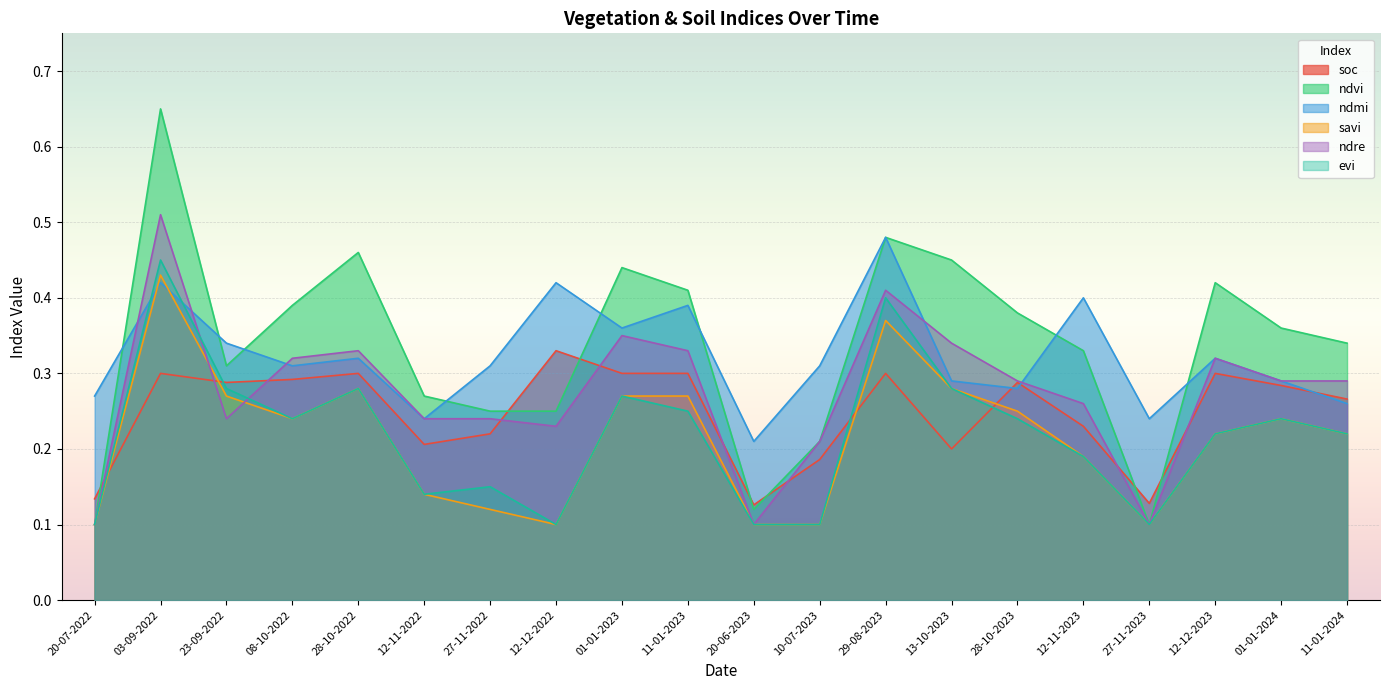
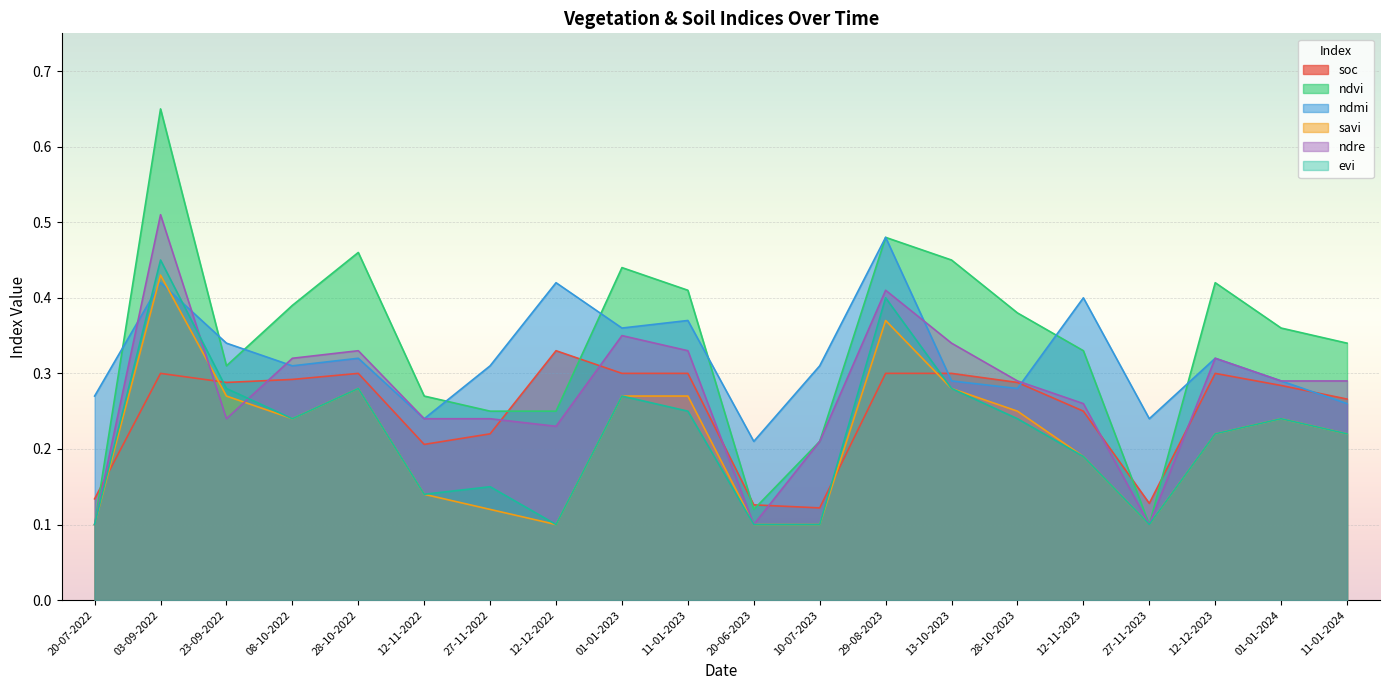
ndmi, 11-01-2023: 0.39 -> 0.37
soc, 10-07-2023: 0.19 -> 0.12
soc, 13-10-2023: 0.2 -> 0.3
soc, 12-11-2023: 0.23 -> 0.25
